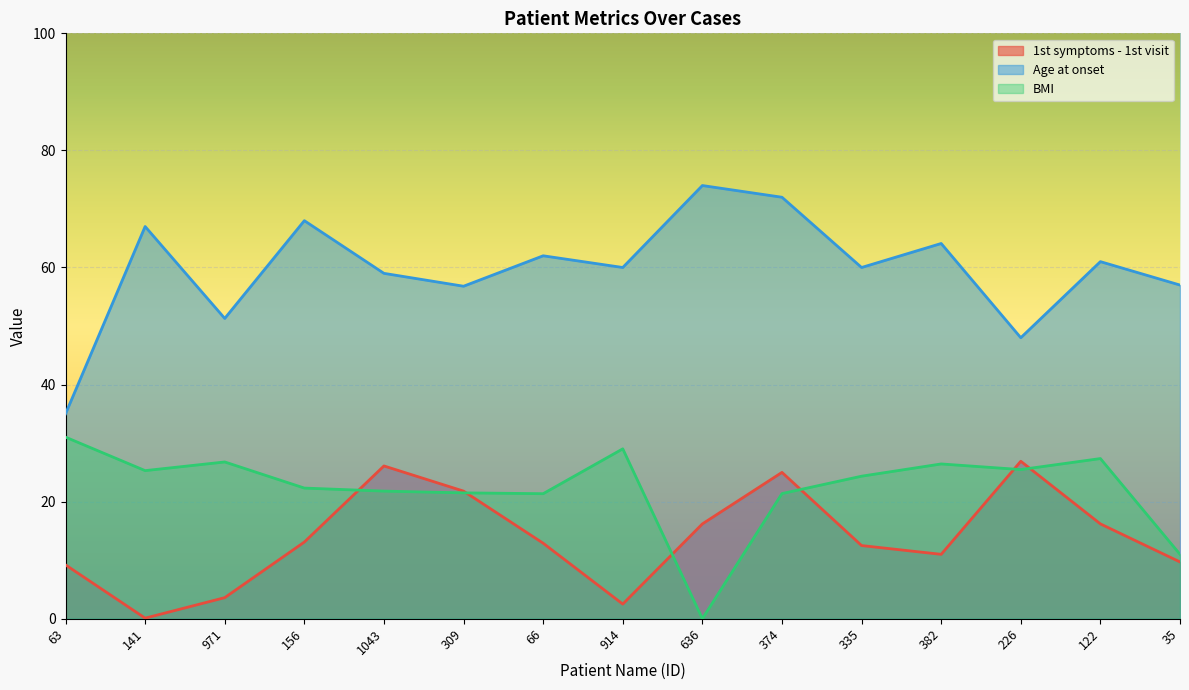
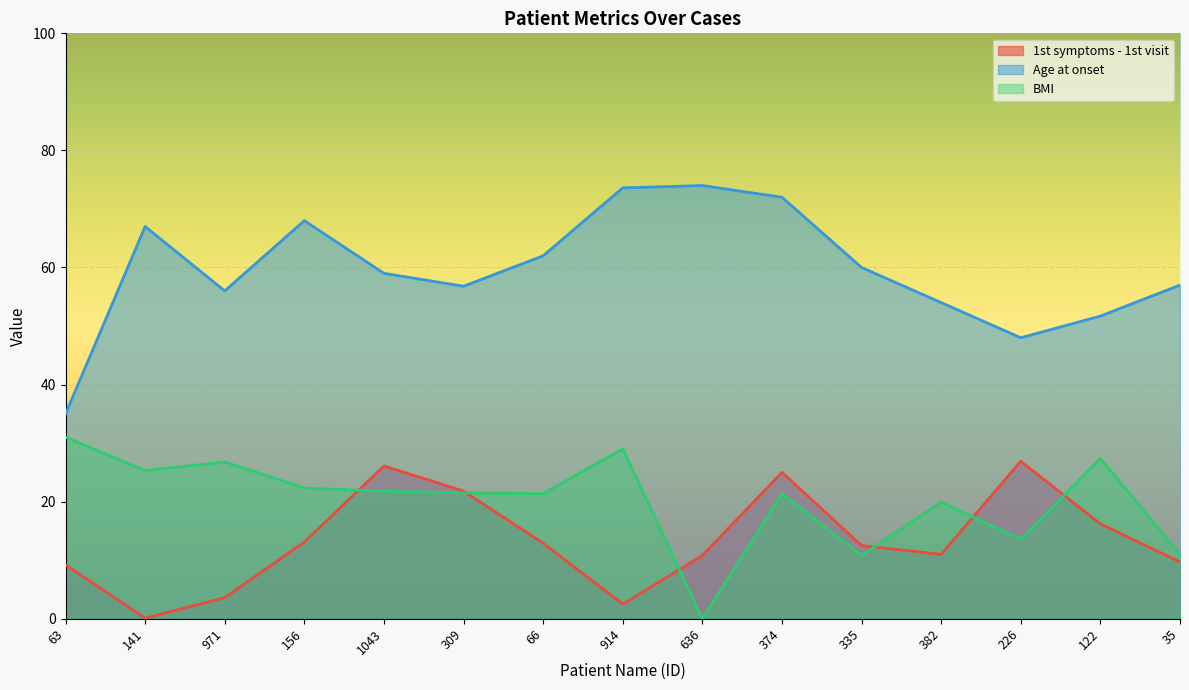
Age at onset, 971: 51 -> 56
Age at onset, 914: 60 -> 74
1st symptoms - 1st visit, 636: 16 -> 11
BMI, 335: 24 -> 11
Age at onset, 382: 64 -> 54
BMI, 382: 26 -> 20
BMI, 226: 25 -> 14
Age at onset, 122: 61 -> 52
